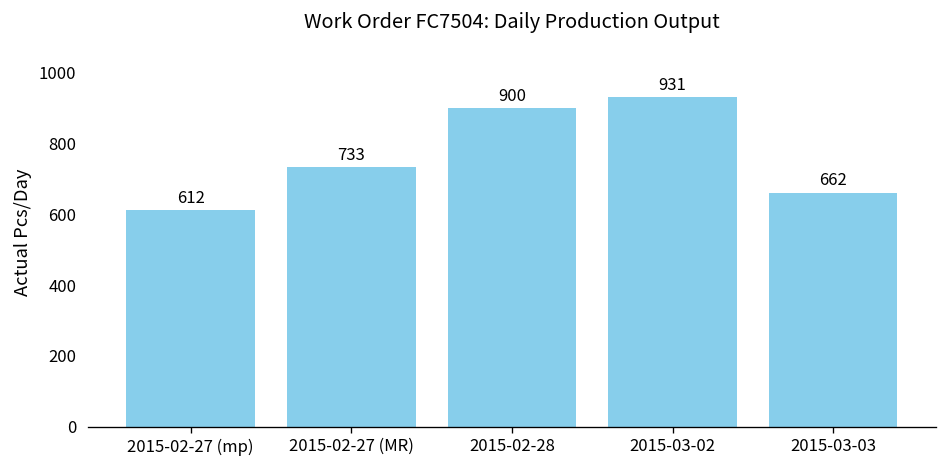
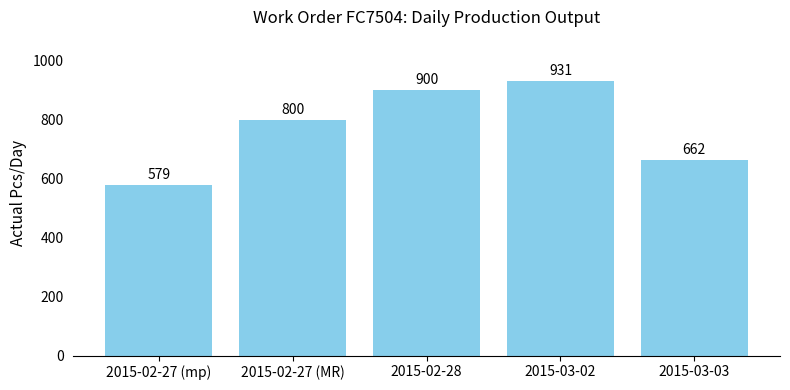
2015-02-27 (mp): 612 -> 579
2015-02-27 (MR): 733 -> 800
